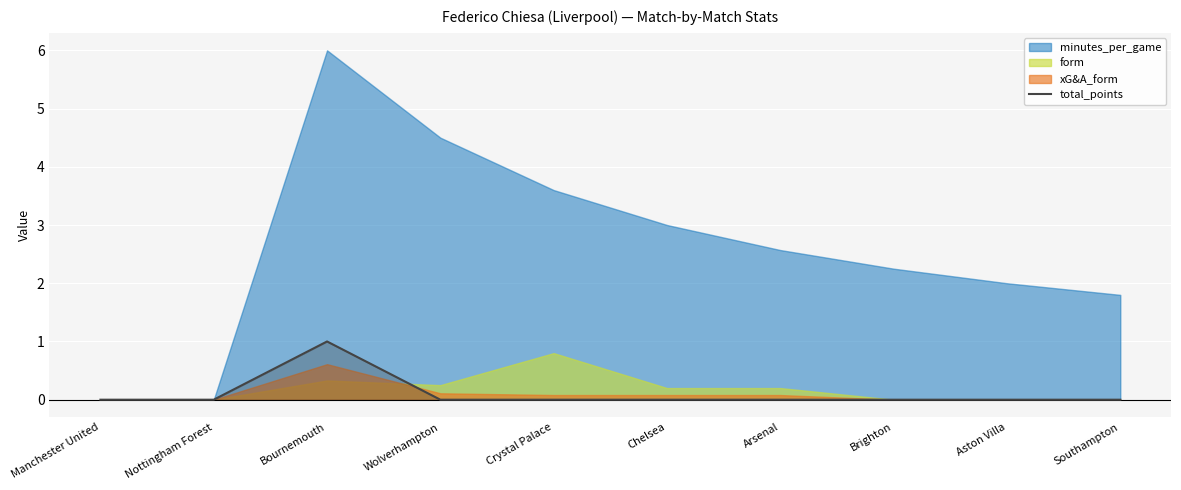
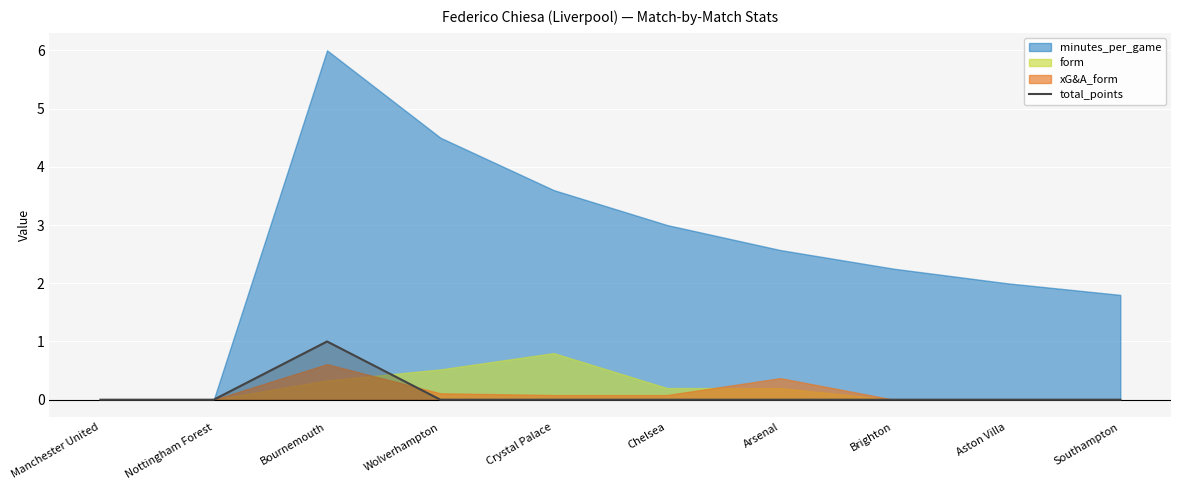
form, Wolverhampton: 0.3 -> 0.5
xG&A_form, Arsenal: 0.1 -> 0.4
